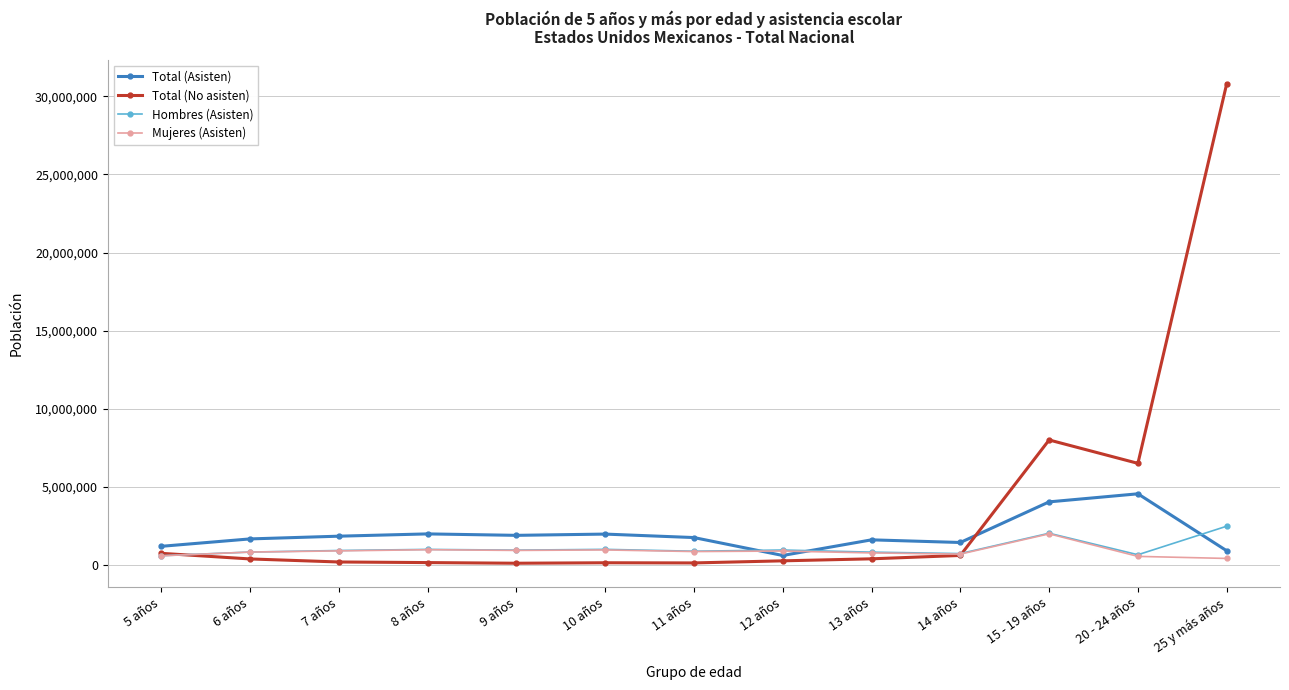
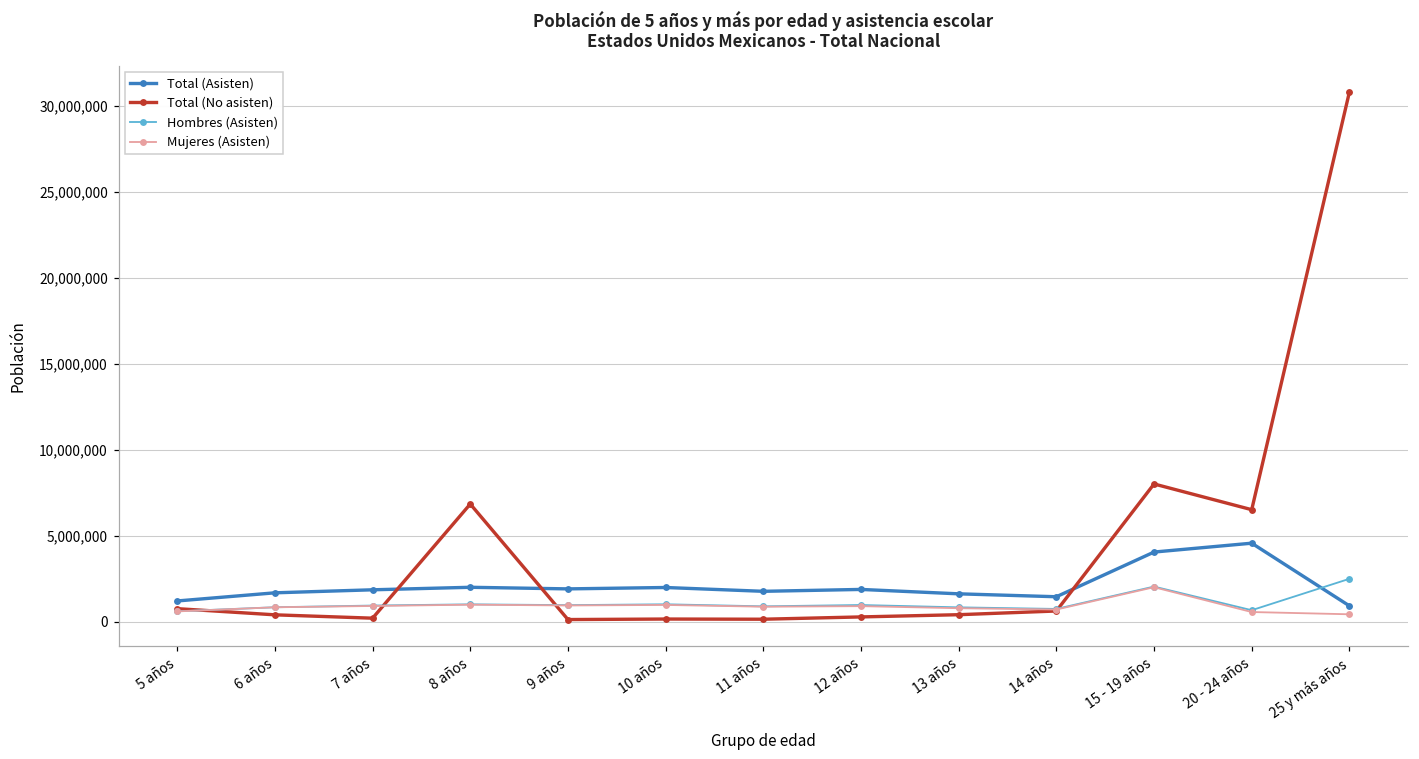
Total (No asisten), 8 años: 200,000 -> 6,800,000
Total (Asisten), 12 años: 600,000 -> 1,900,000
